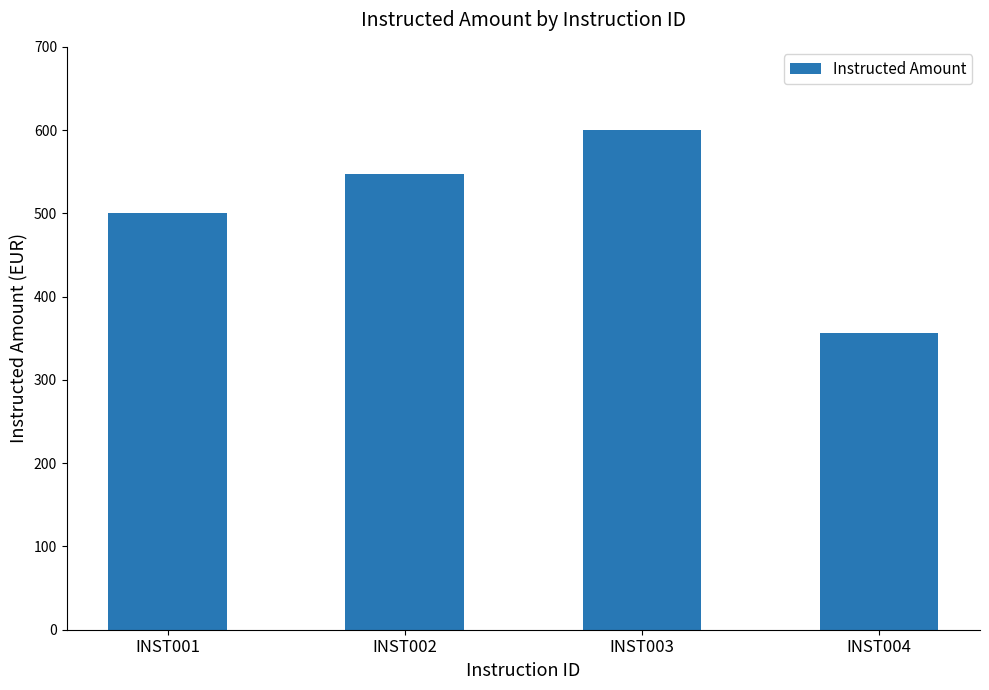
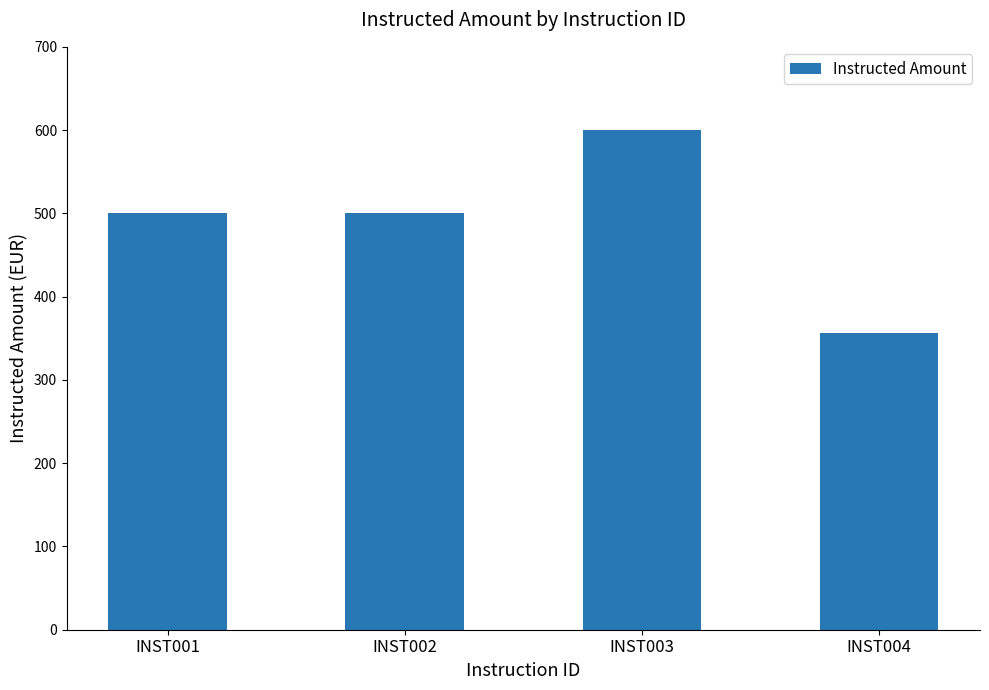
INST002: 550 -> 500
